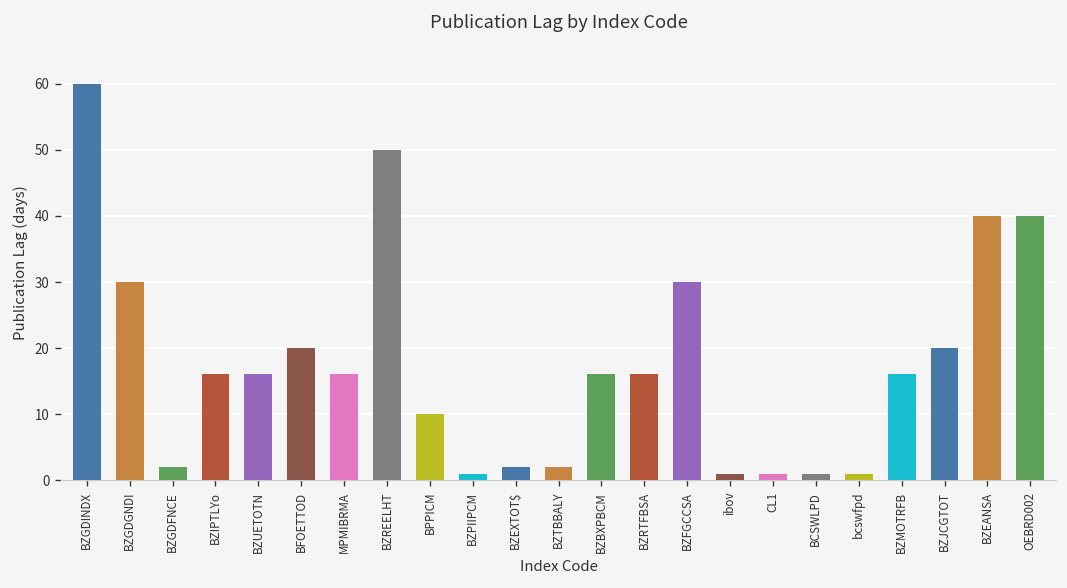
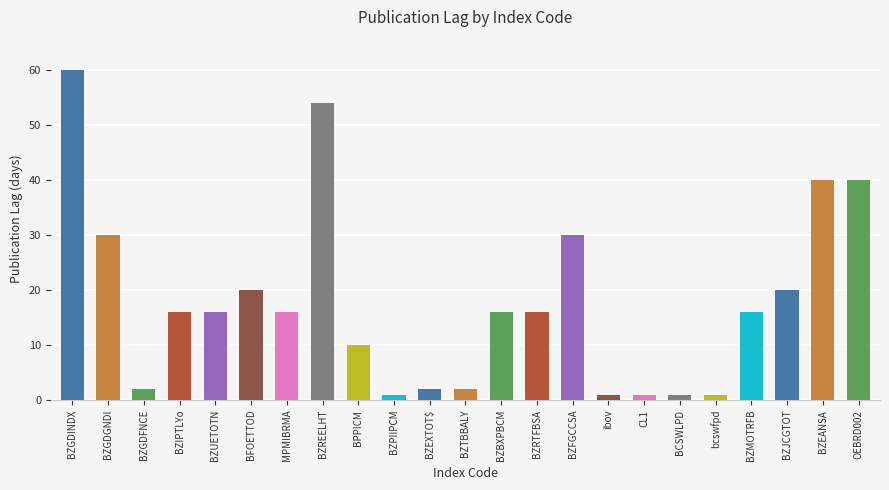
BZREELHT: 50 -> 54
